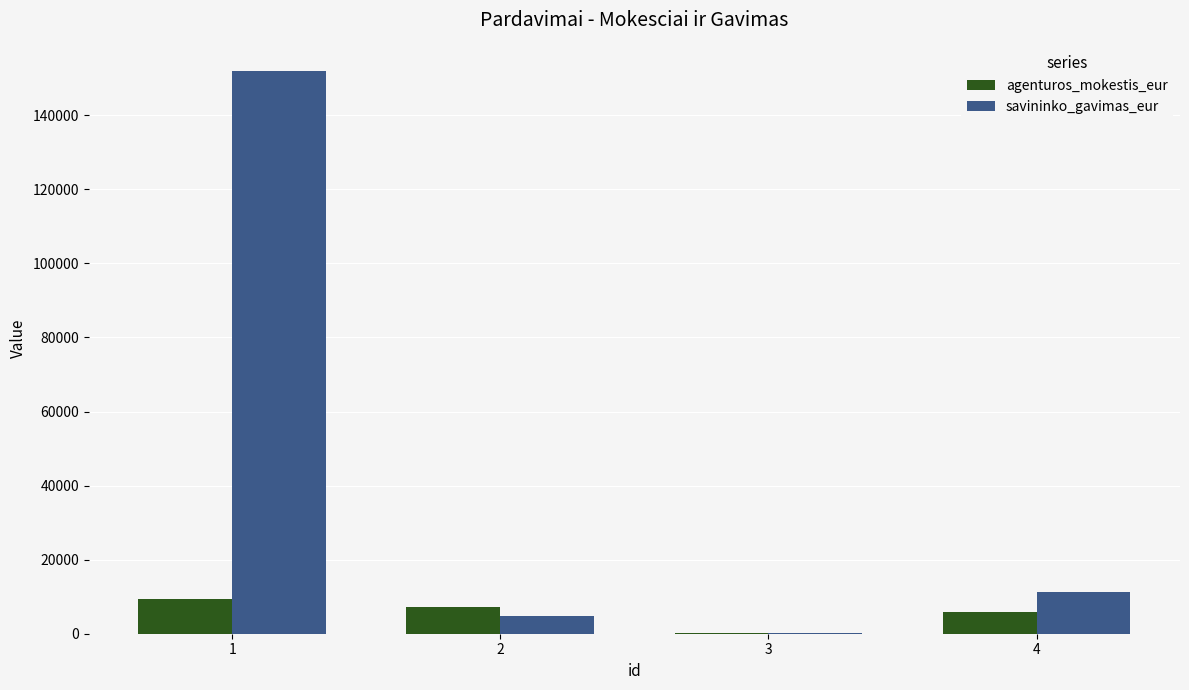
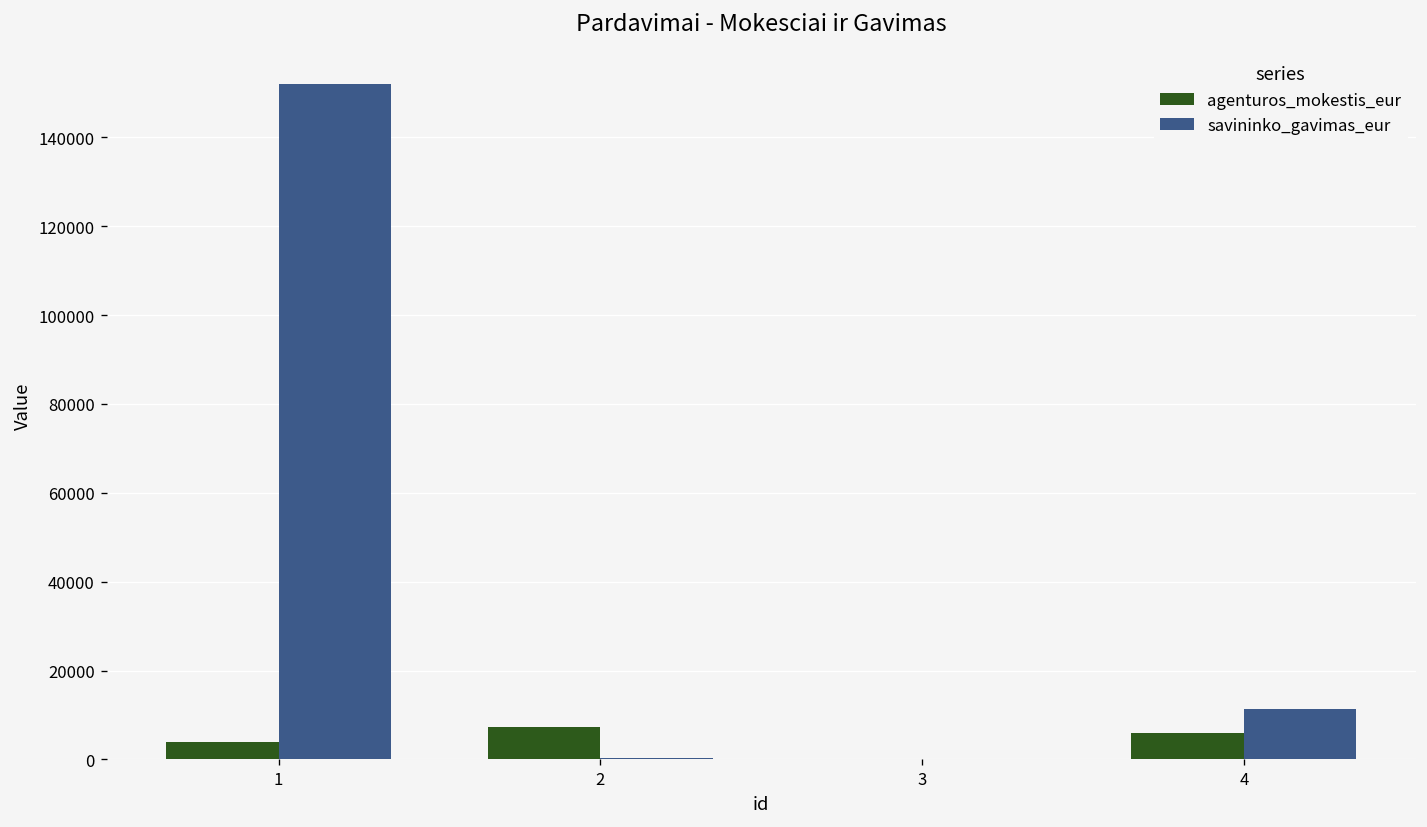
agenturos_mokestis_eur, 1: 9000 -> 4000
savininko_gavimas_eur, 2: 5000 -> 0
